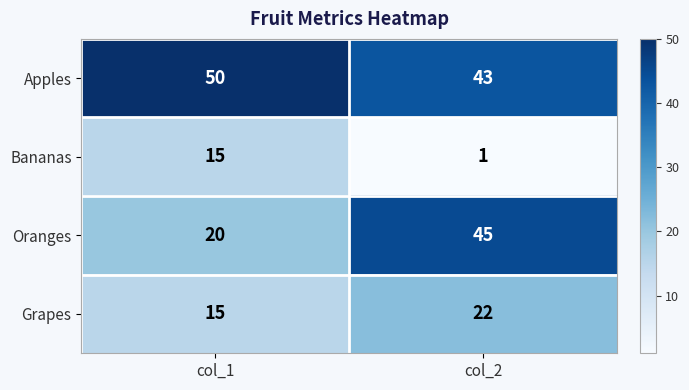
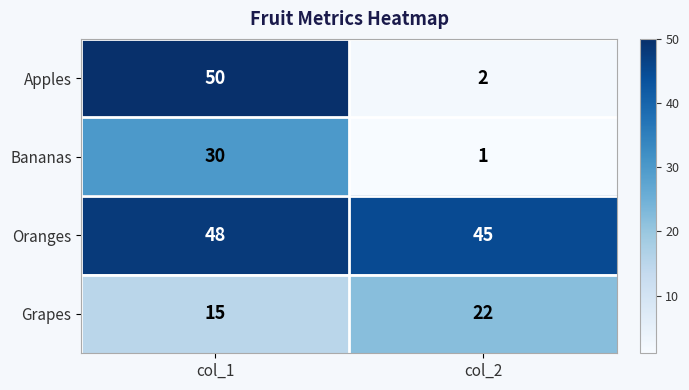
Apples, col_2: 43 -> 2
Bananas, col_1: 15 -> 30
Oranges, col_1: 20 -> 48
